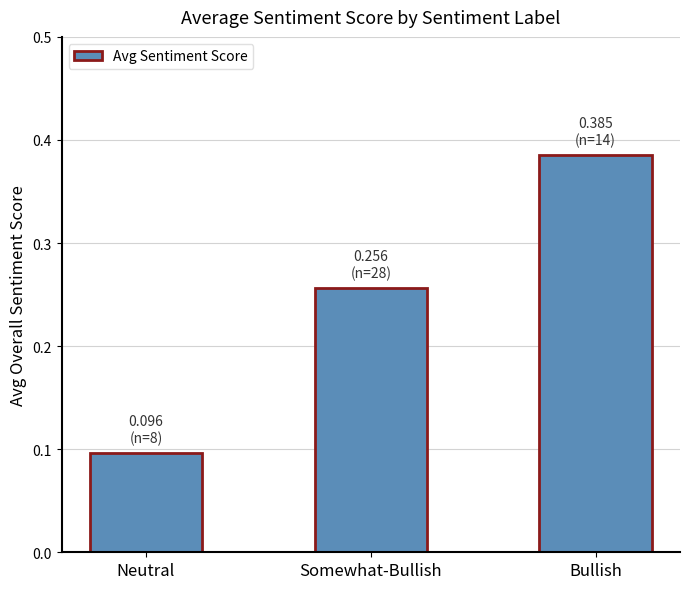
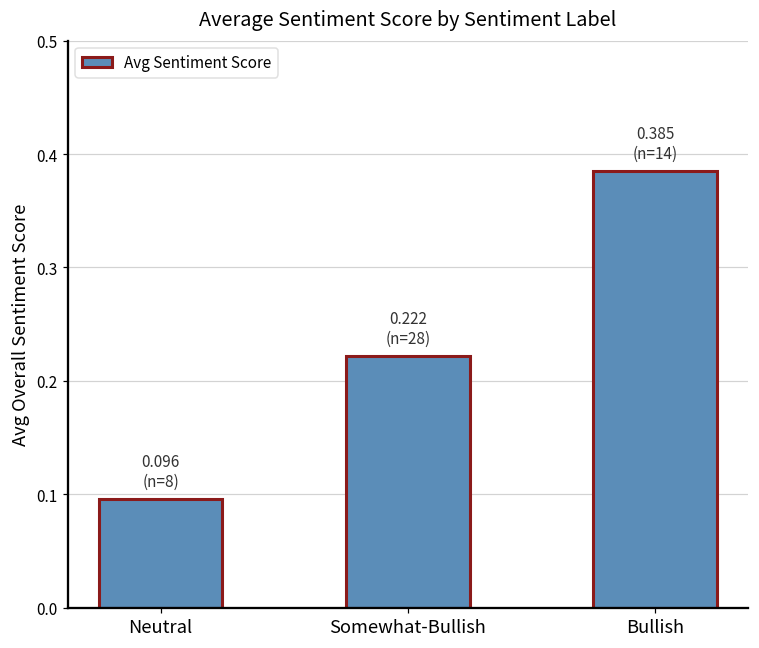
Somewhat-Bullish: 0.256 -> 0.222
